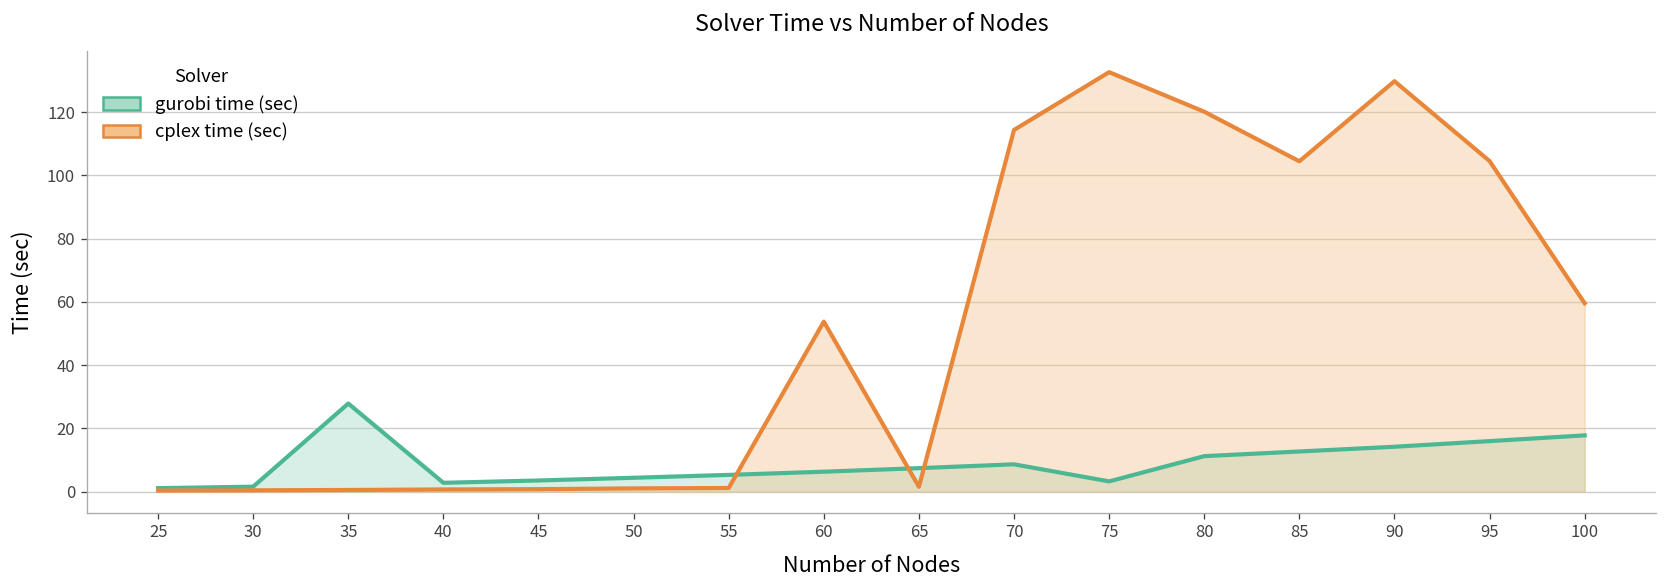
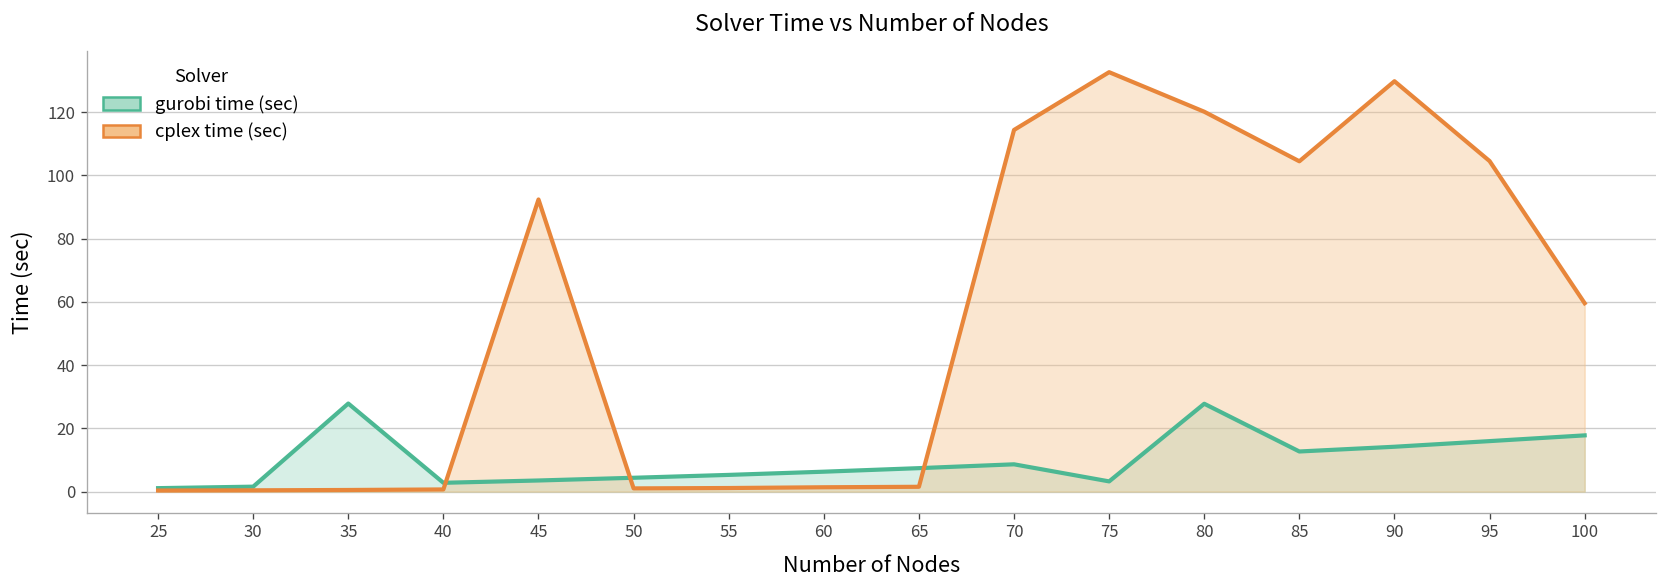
cplex time (sec), 45: 1 -> 92
cplex time (sec), 60: 54 -> 1
gurobi time (sec), 80: 11 -> 28
